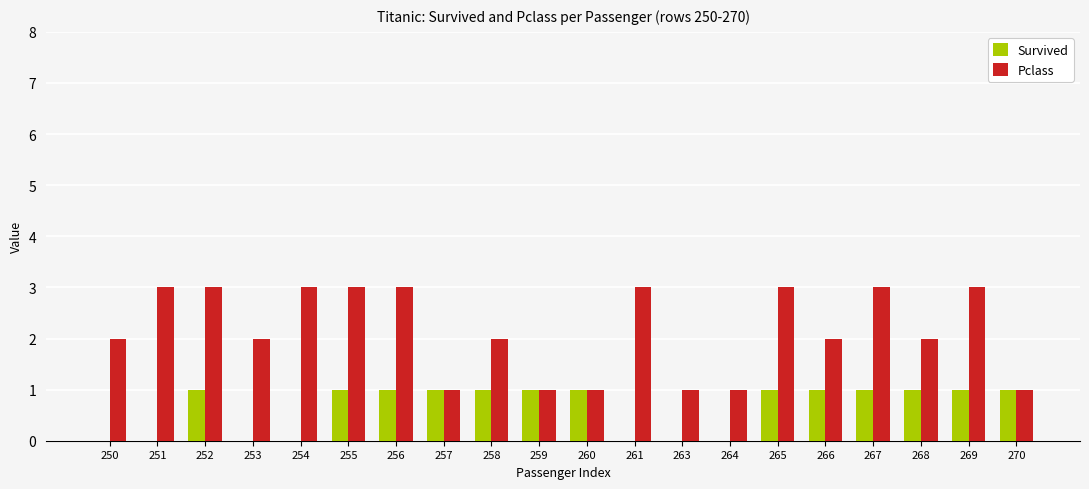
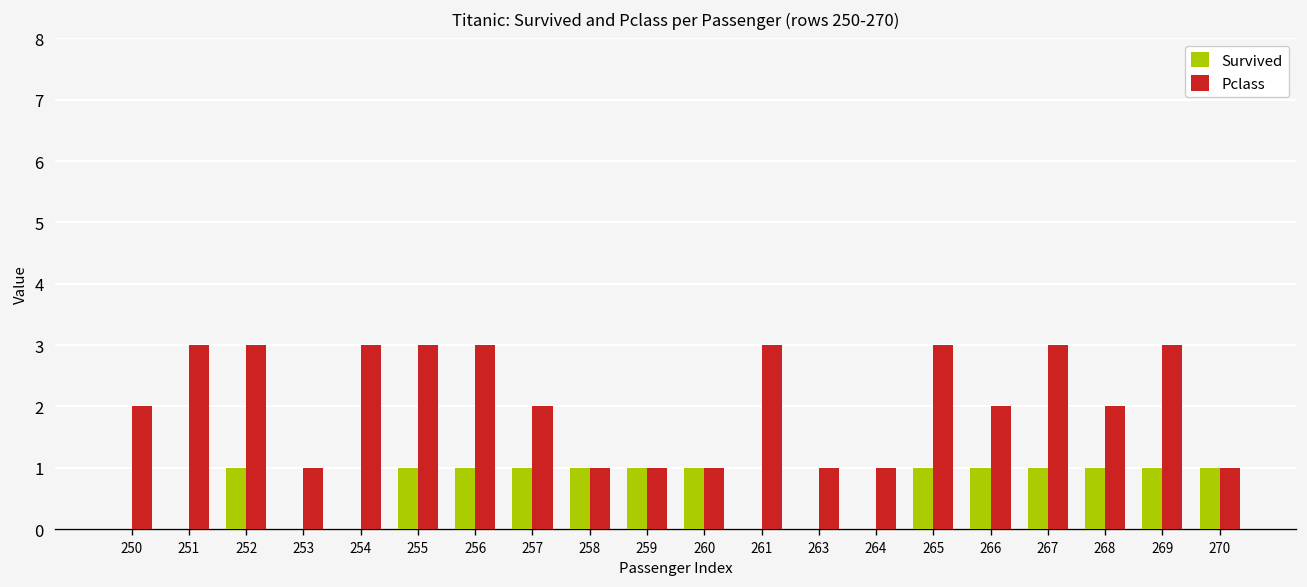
Pclass, 253: 2 -> 1
Pclass, 257: 1 -> 2
Pclass, 258: 2 -> 1
